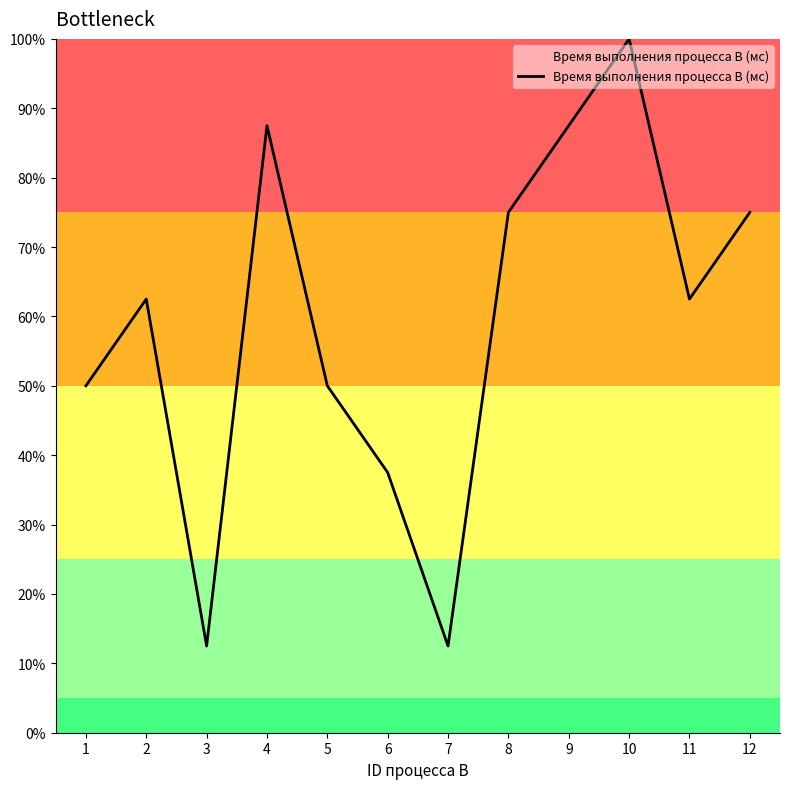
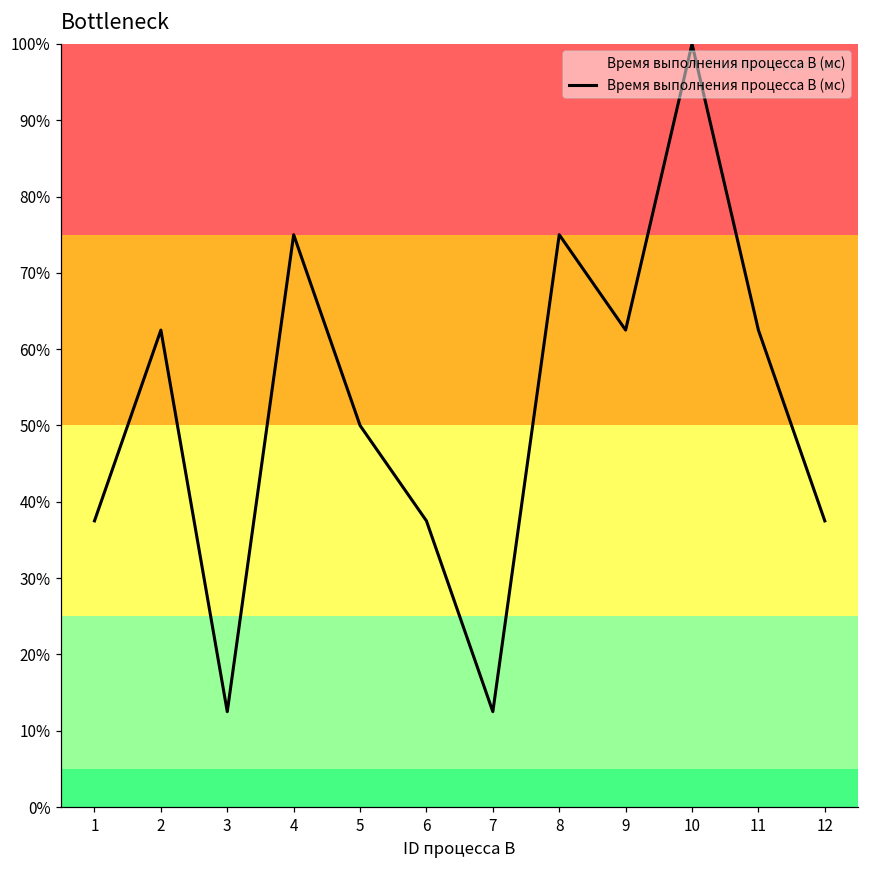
1: 50% -> 38%
4: 88% -> 75%
9: 88% -> 63%
12: 75% -> 38%
